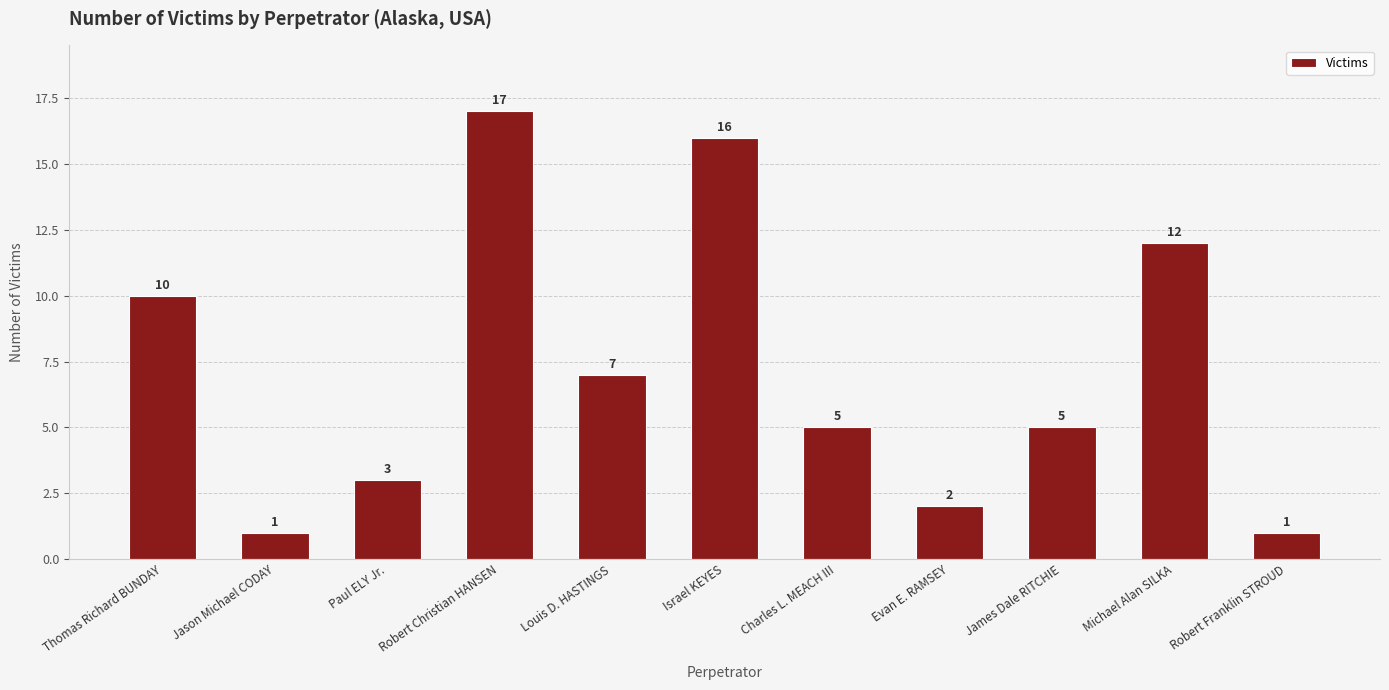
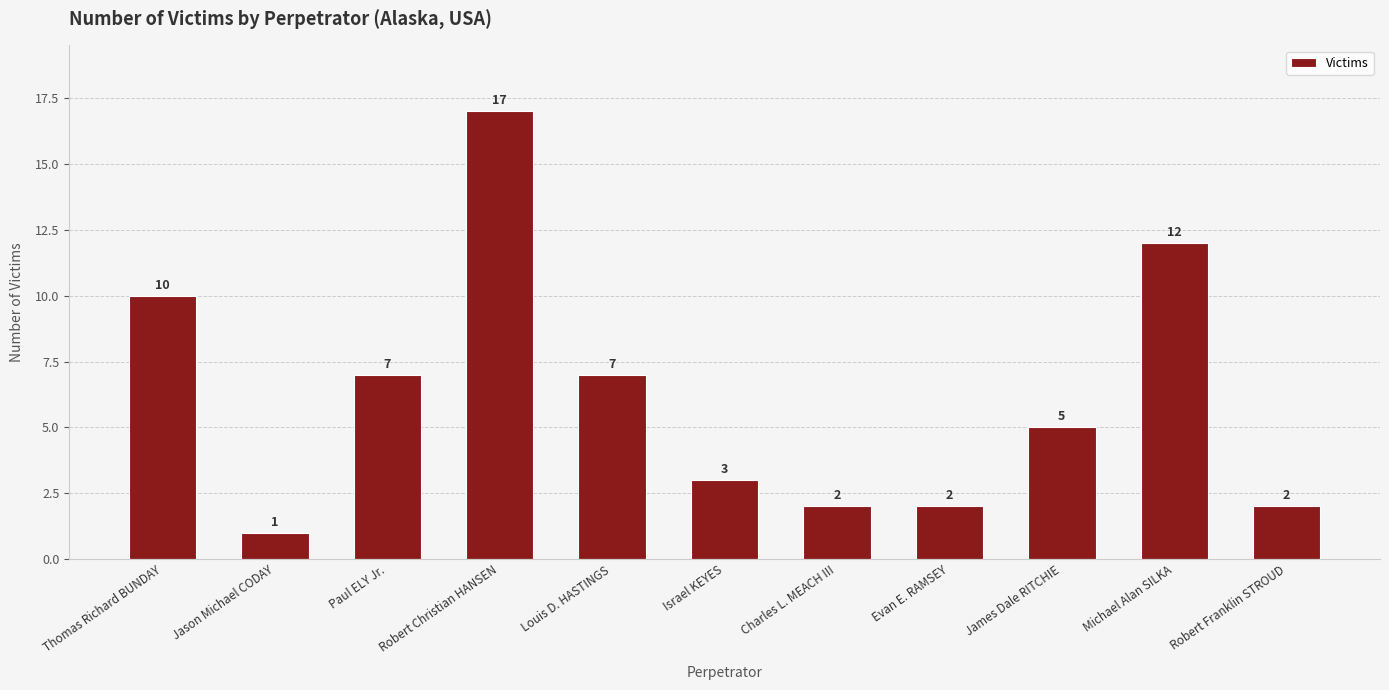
Paul ELY Jr.: 3 -> 7
Israel KEYES: 16 -> 3
Charles L. MEACH III: 5 -> 2
Robert Franklin STROUD: 1 -> 2
